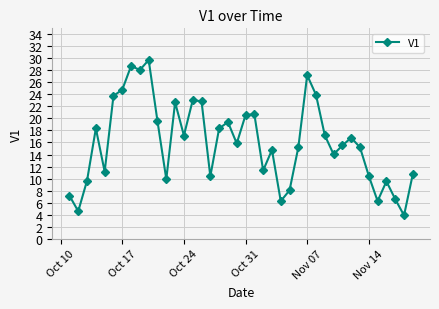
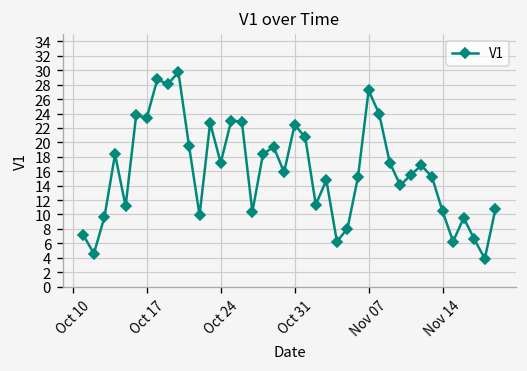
Oct 17: 25 -> 23
Oct 31: 21 -> 22
